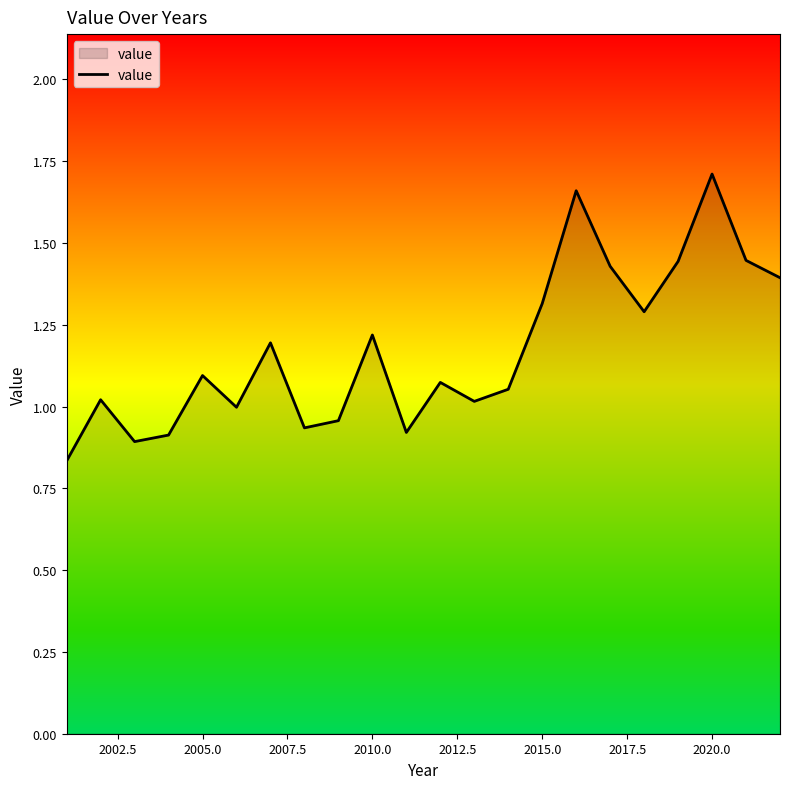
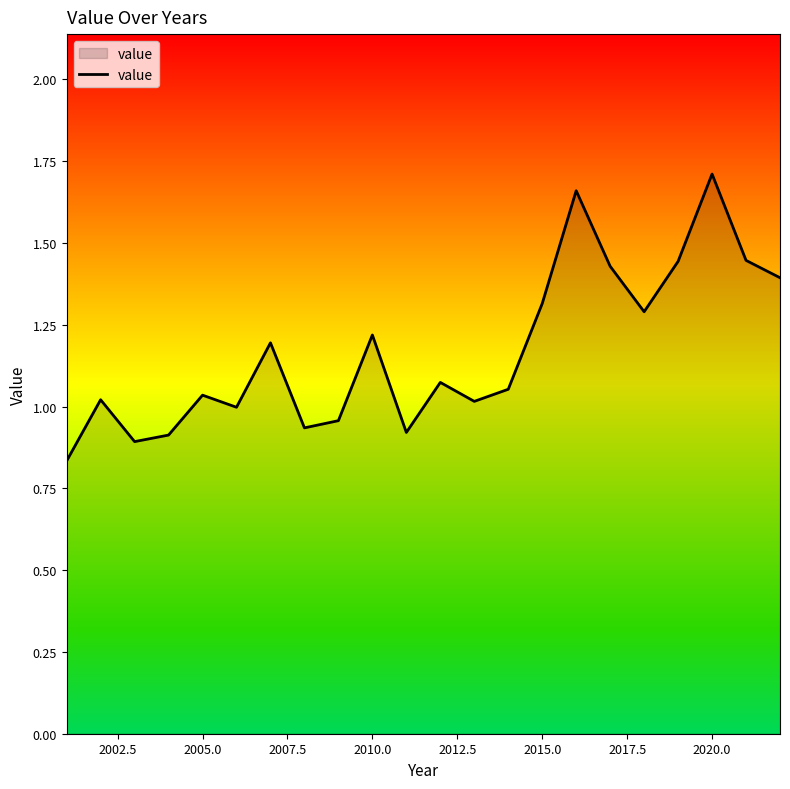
2005.0: 1.10 -> 1.04
